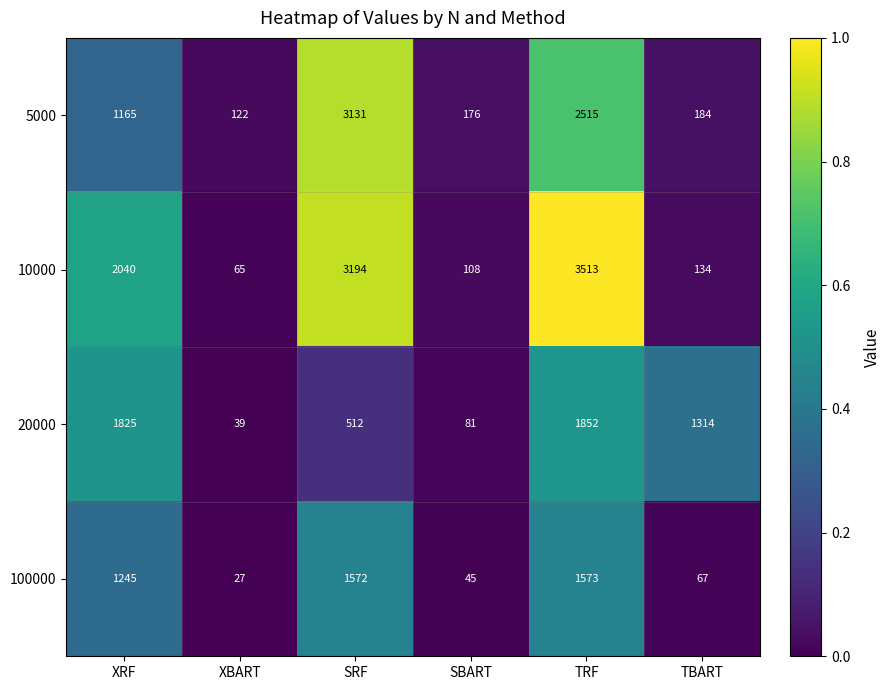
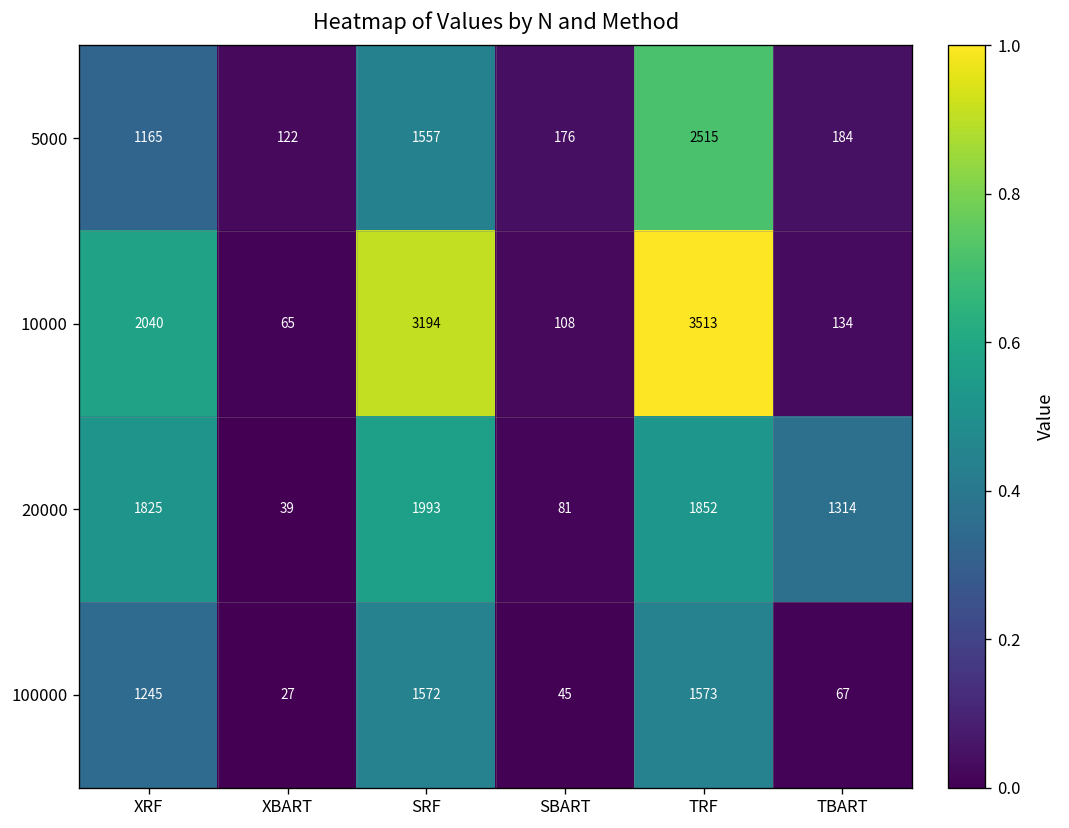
5000, SRF: 3131 -> 1557
20000, SRF: 512 -> 1993
